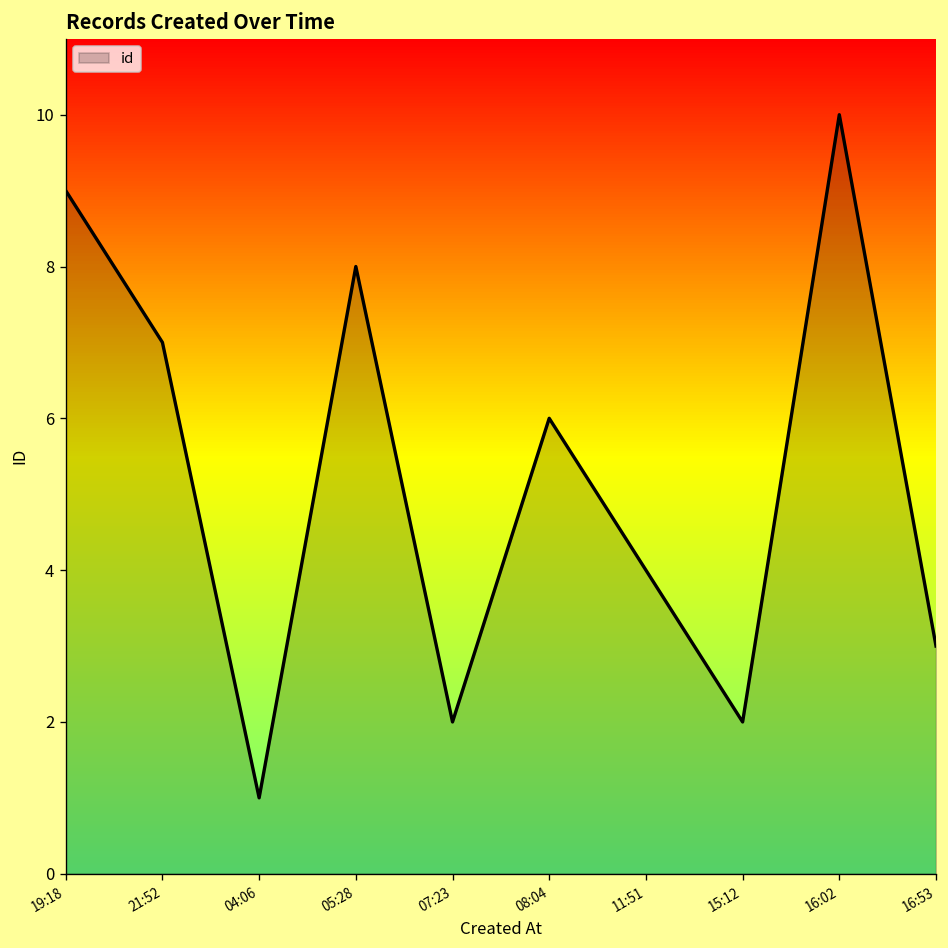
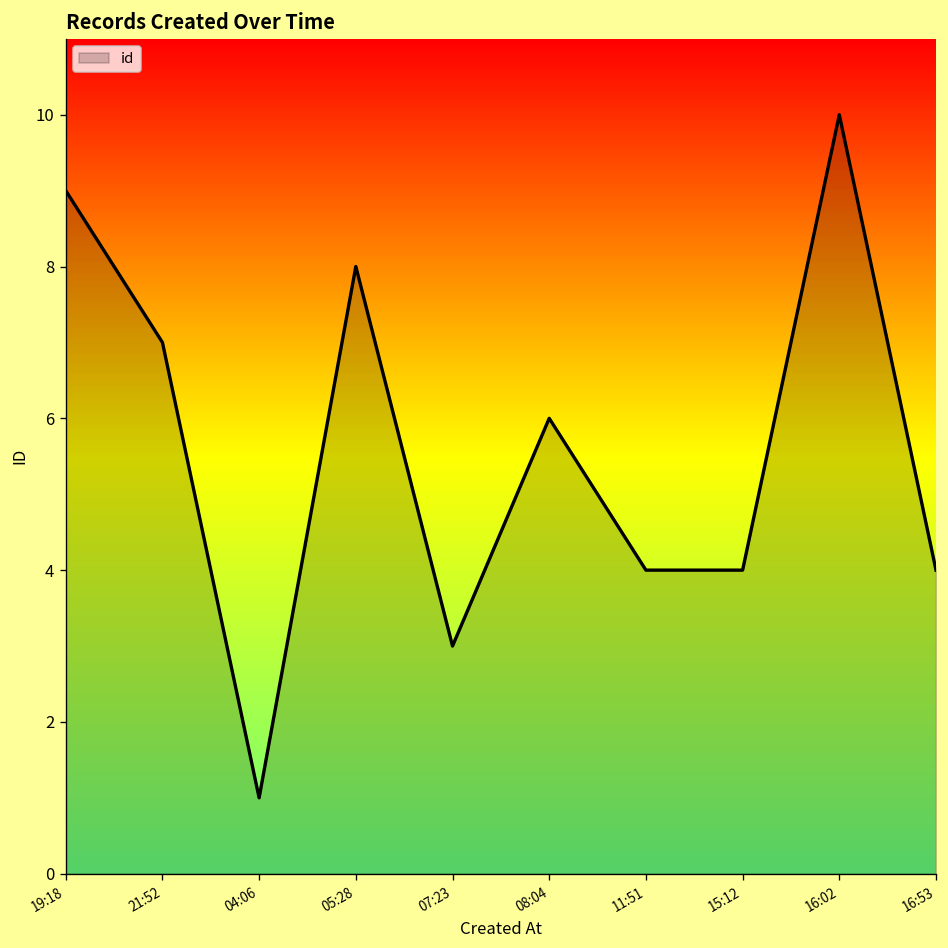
07:23: 2 -> 3
15:12: 2 -> 4
16:53: 3 -> 4
